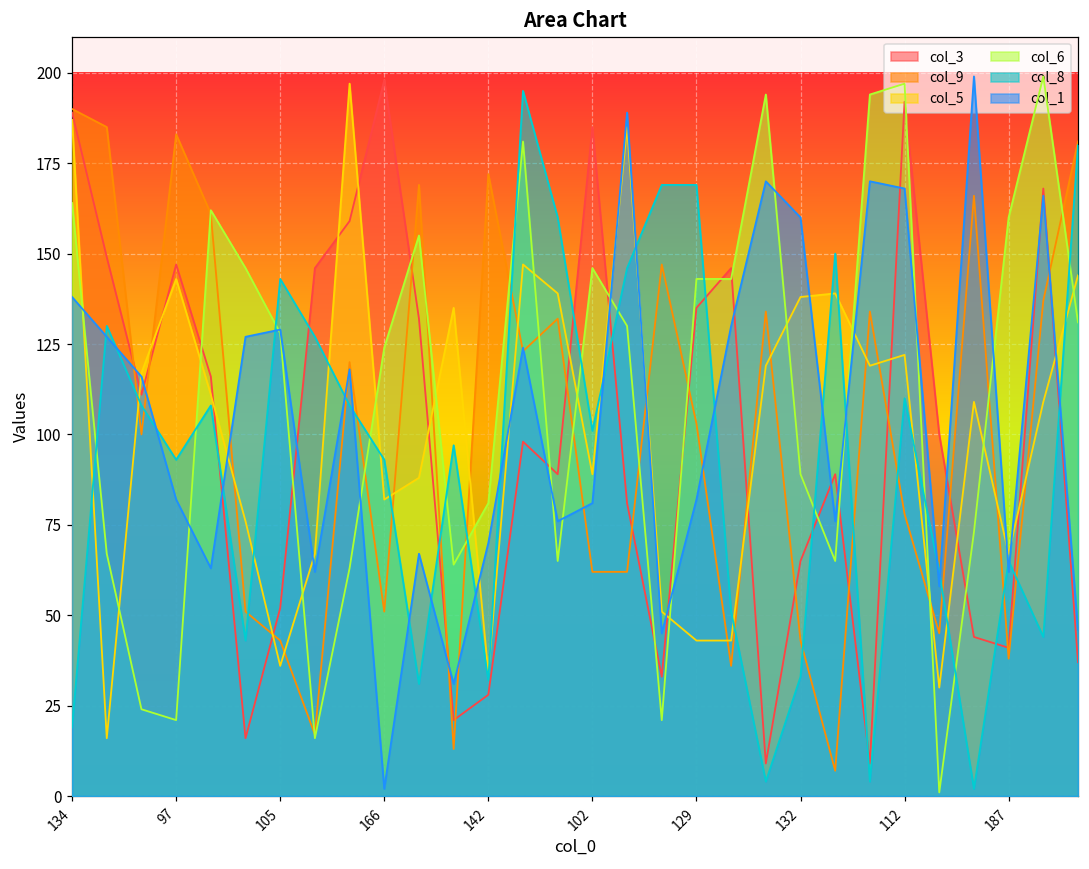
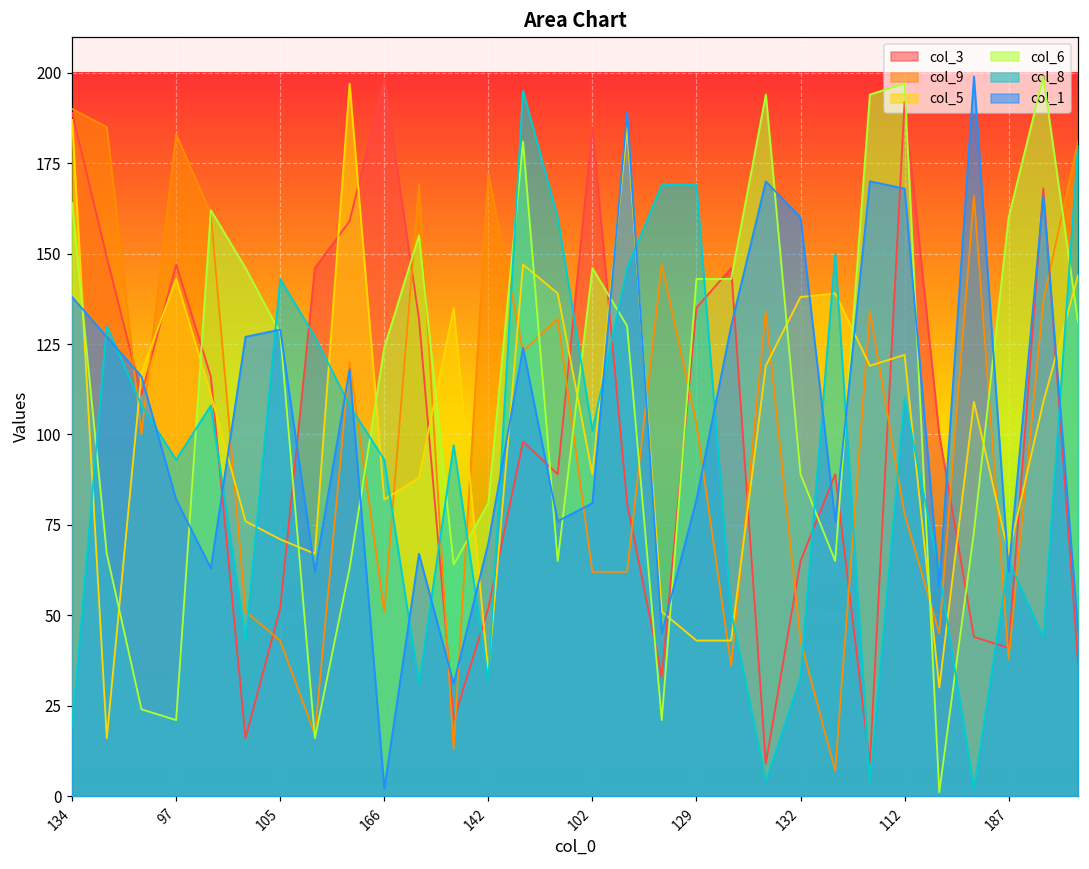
col_5, 105: 36 -> 71
col_3, 142: 28 -> 52
